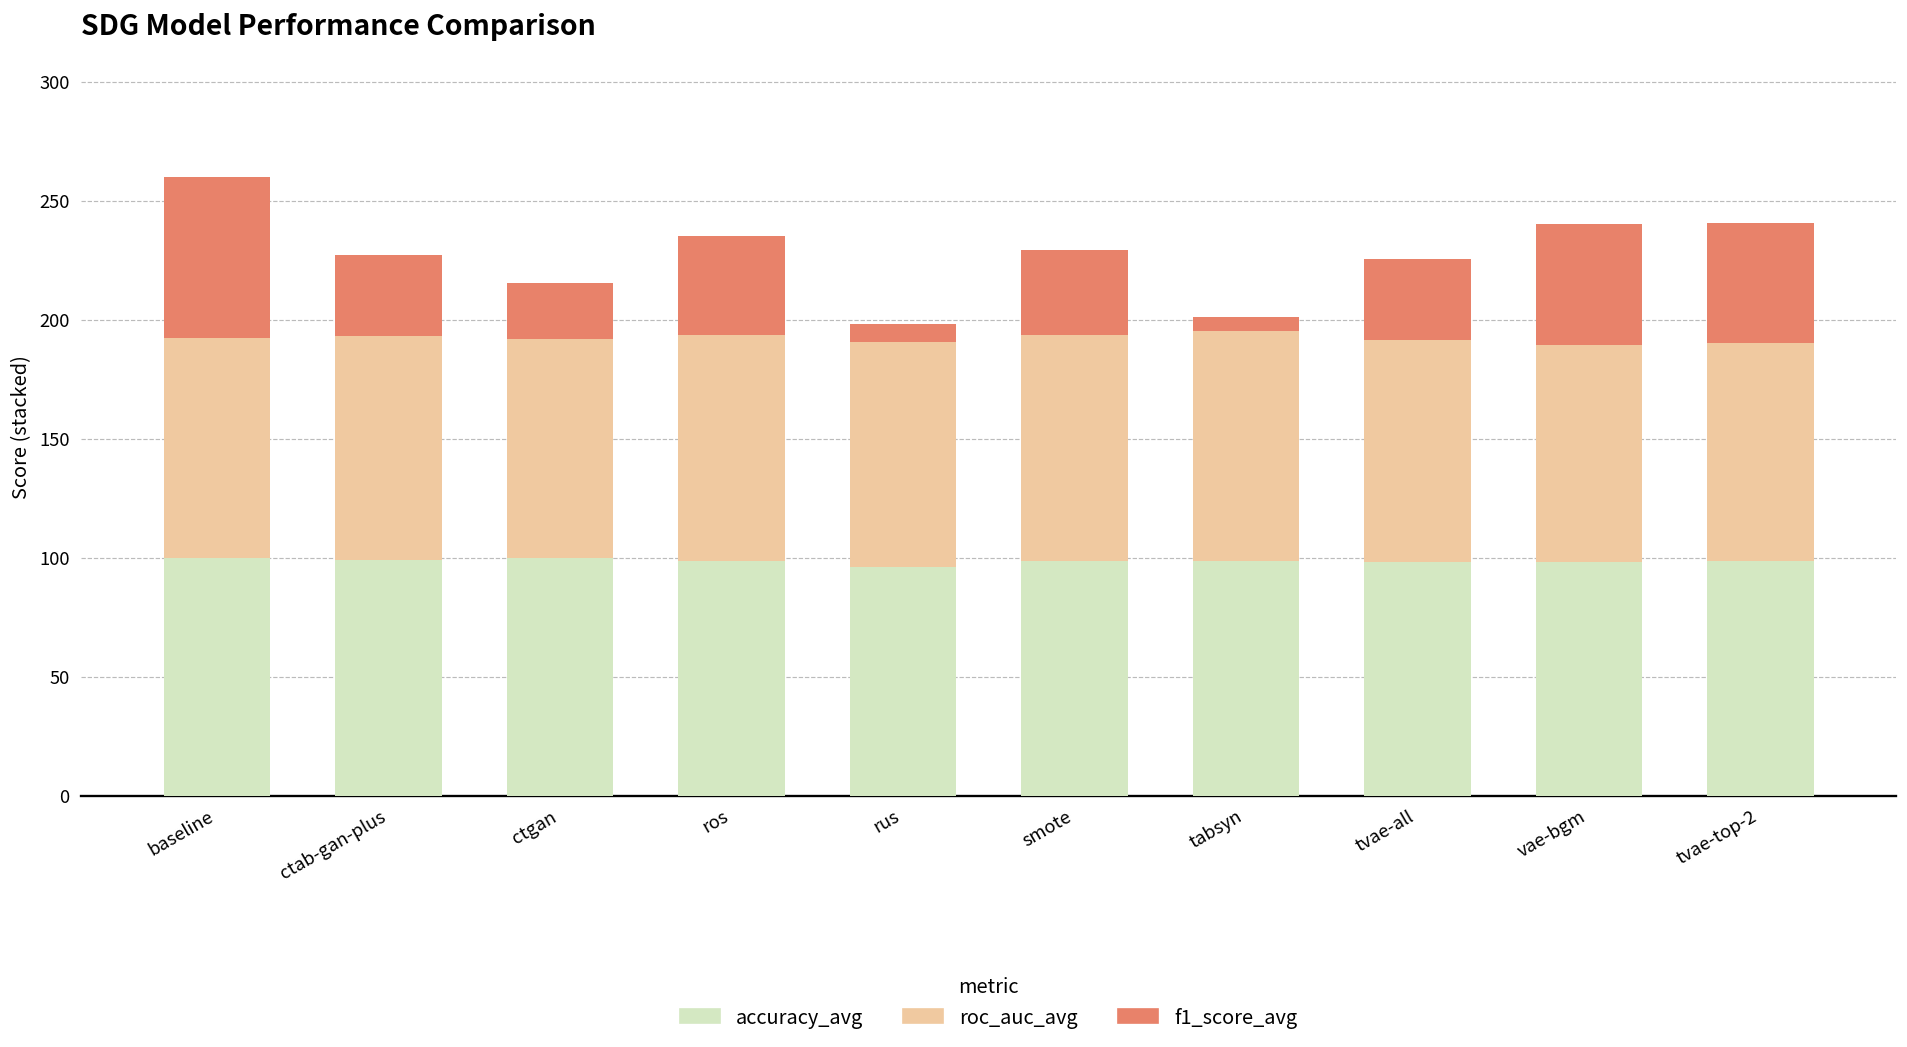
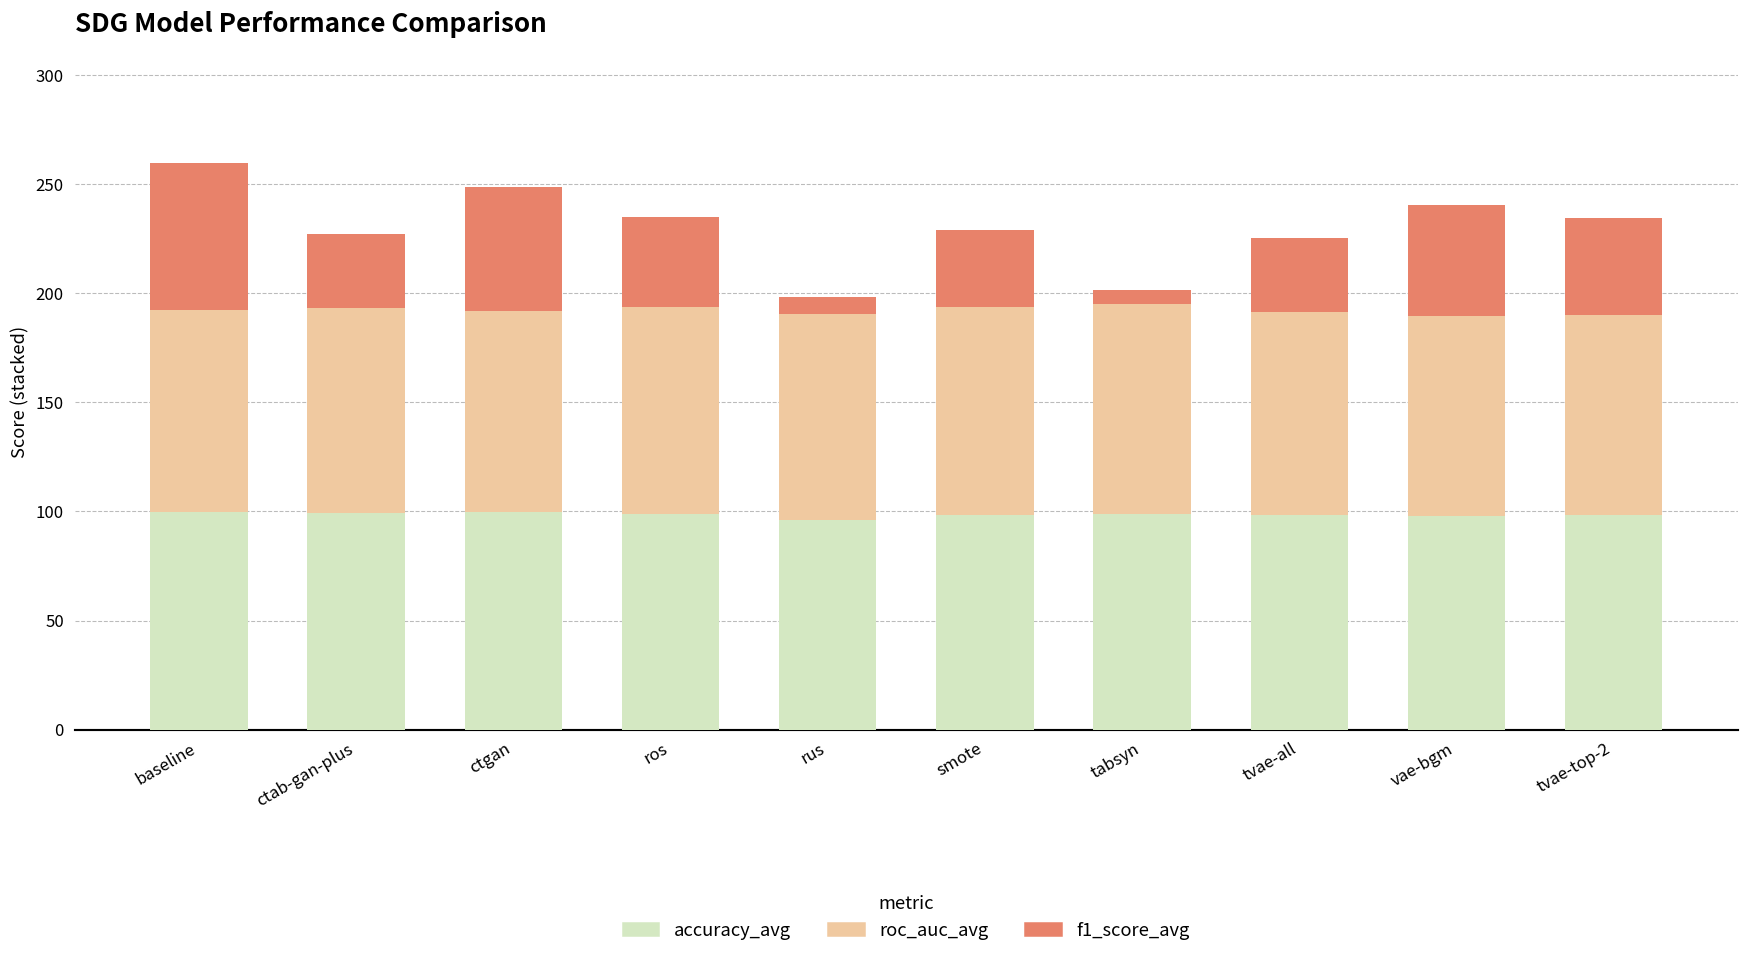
f1_score_avg, ctgan: 24 -> 57
f1_score_avg, tvae-top-2: 50 -> 44
